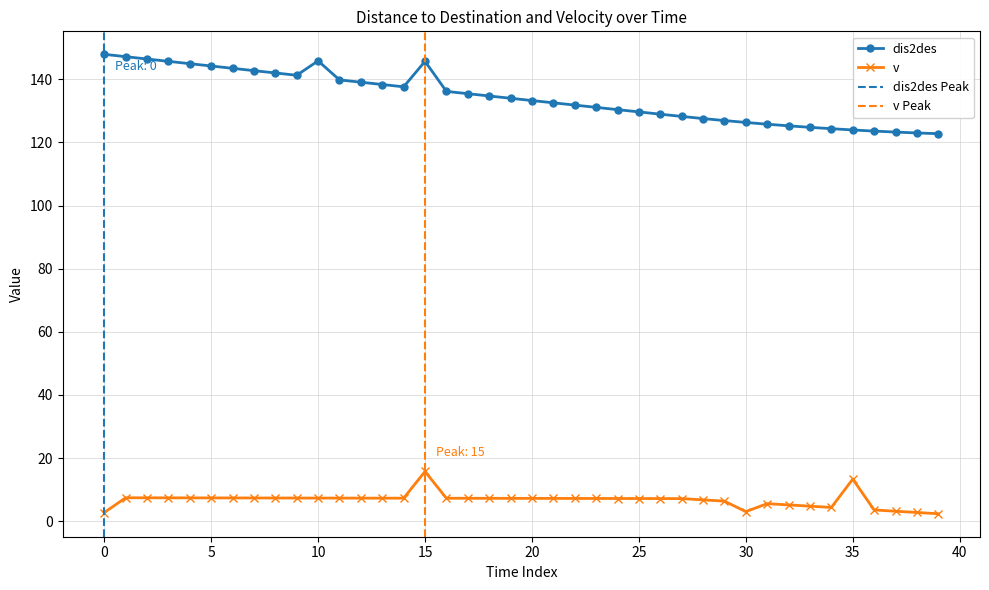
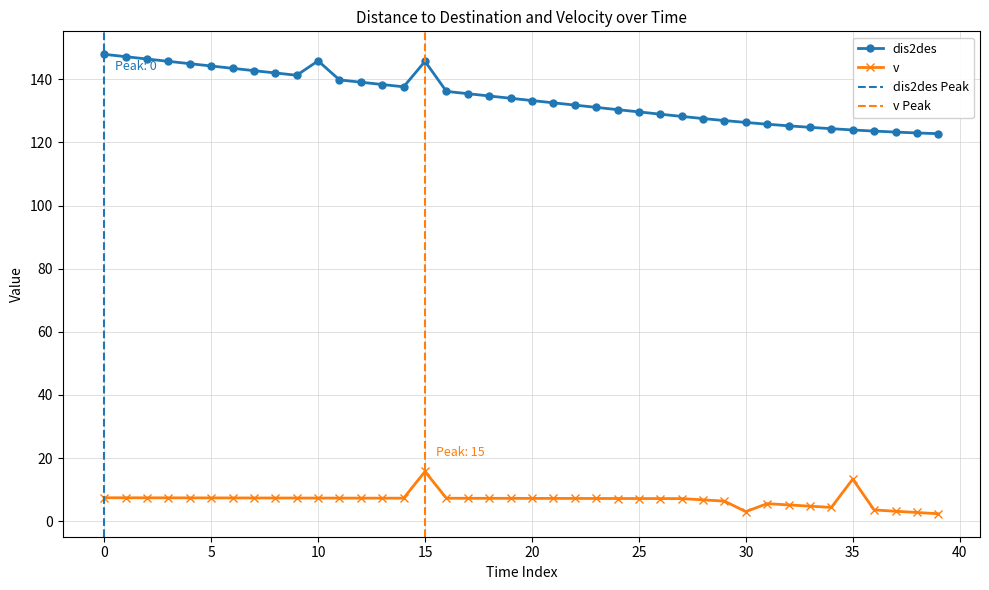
v, 0: 3 -> 7
